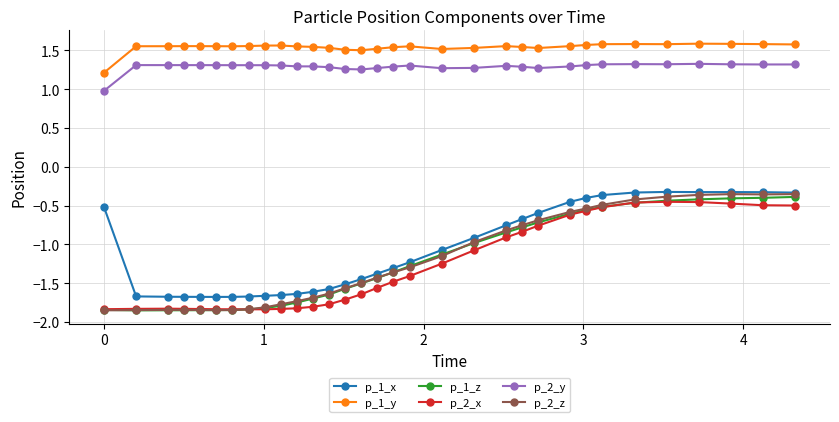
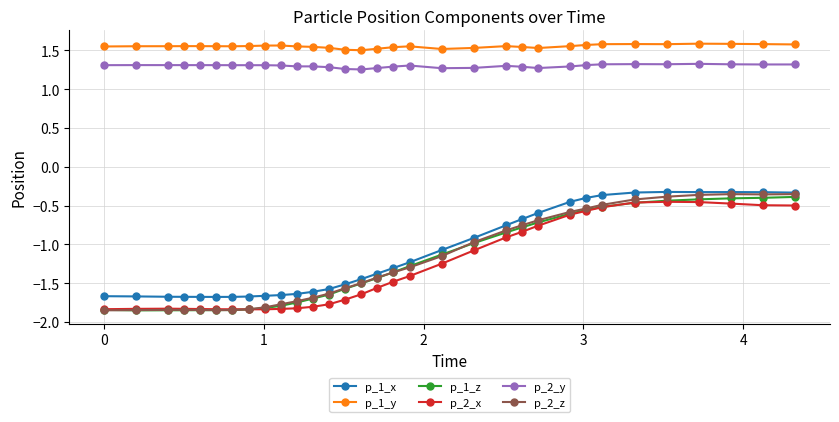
p_1_x, 0: -0.5 -> -1.7
p_1_y, 0: 1.2 -> 1.6
p_2_y, 0: 1.0 -> 1.3
